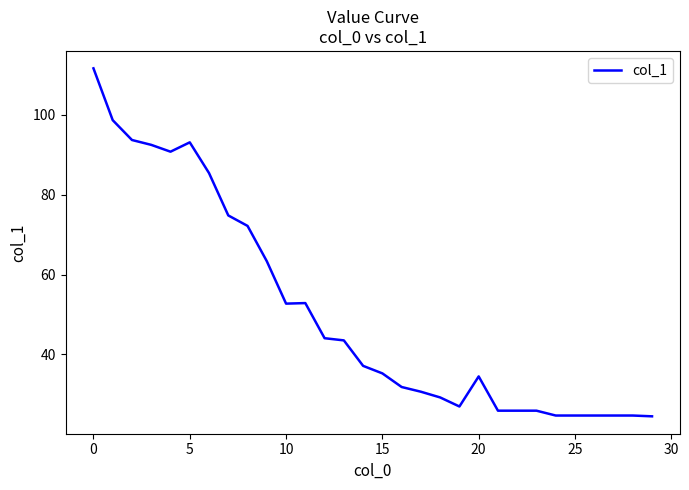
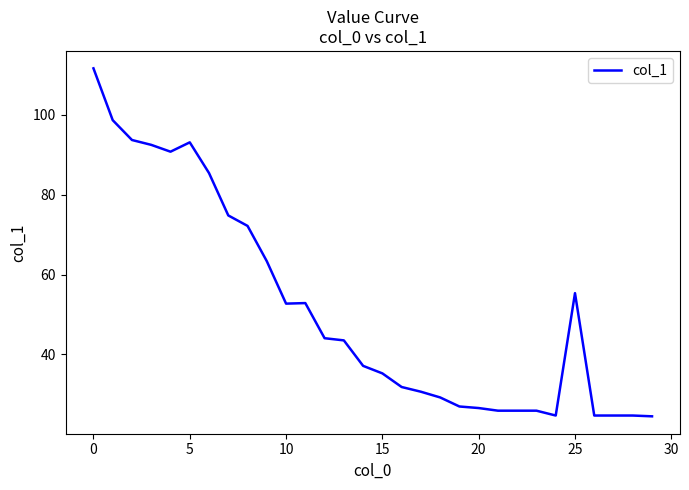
20: 34 -> 27
25: 25 -> 55
